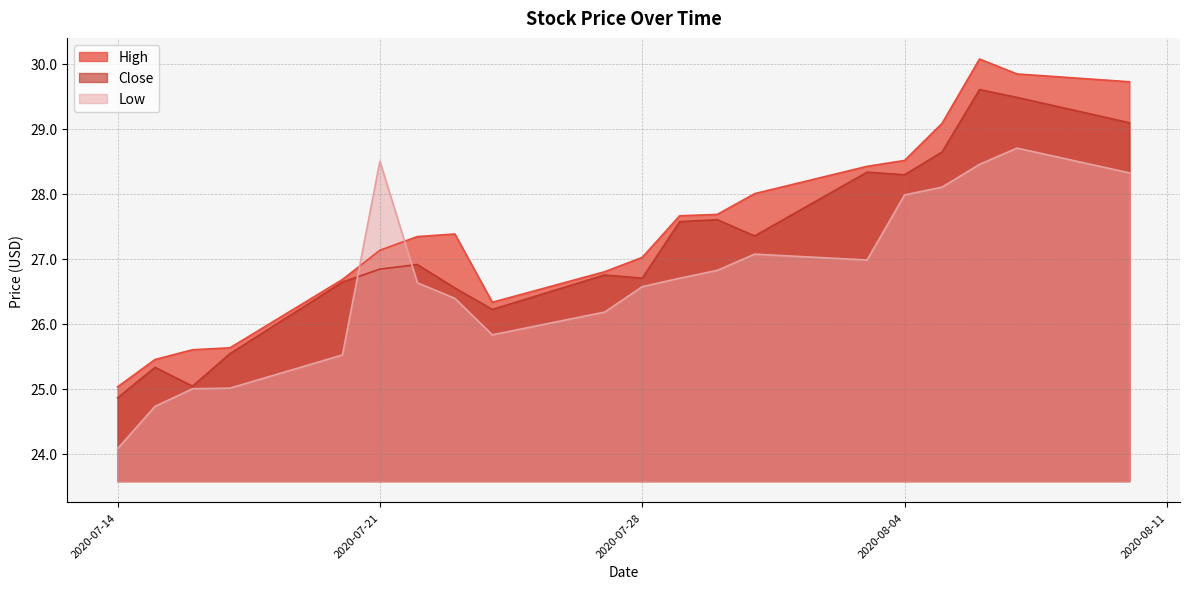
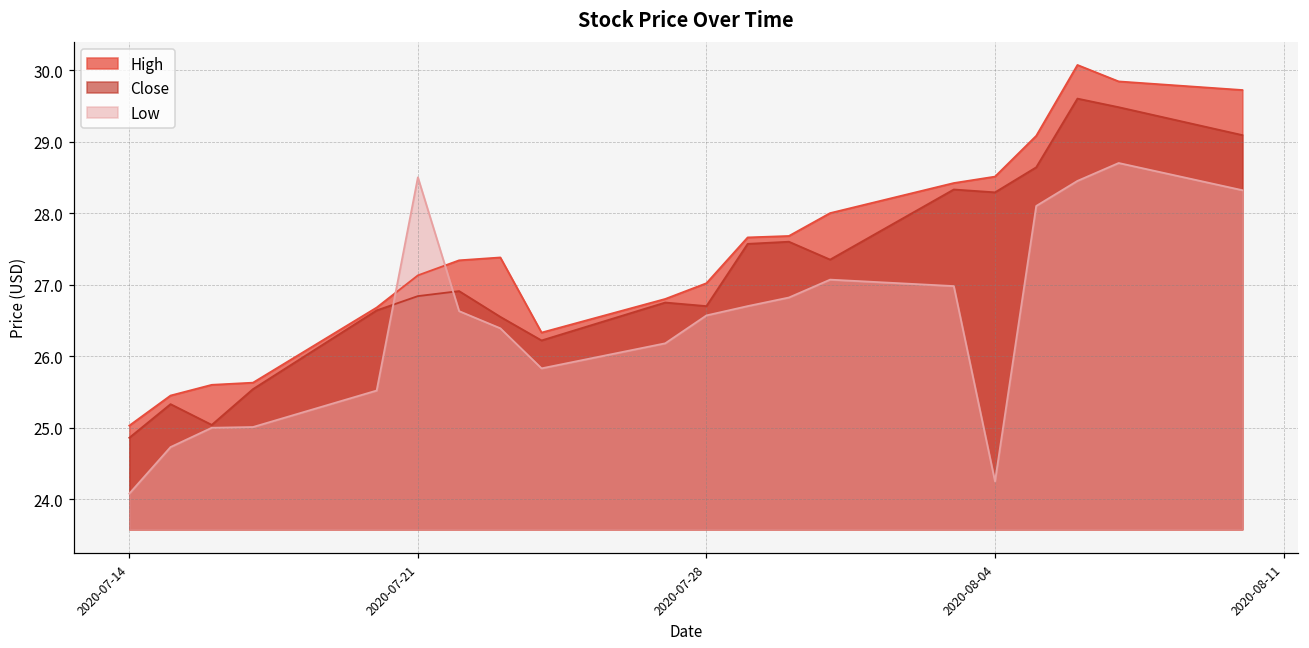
Low, 2020-08-04: 28.0 -> 24.3
